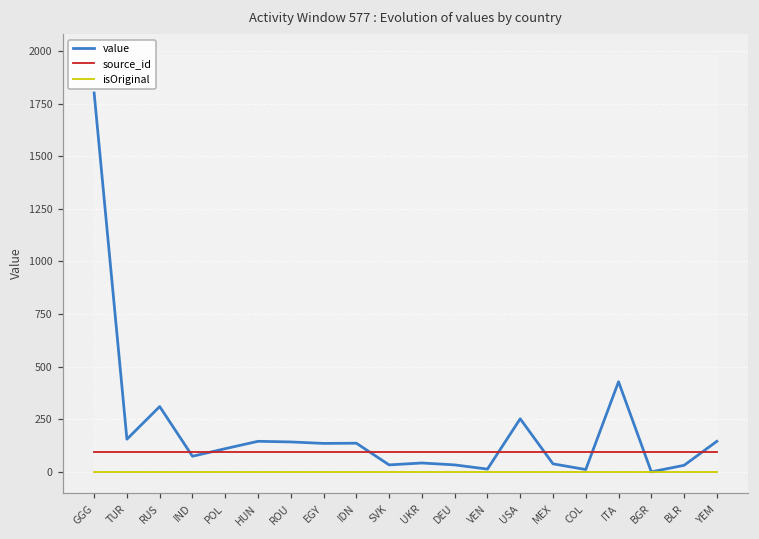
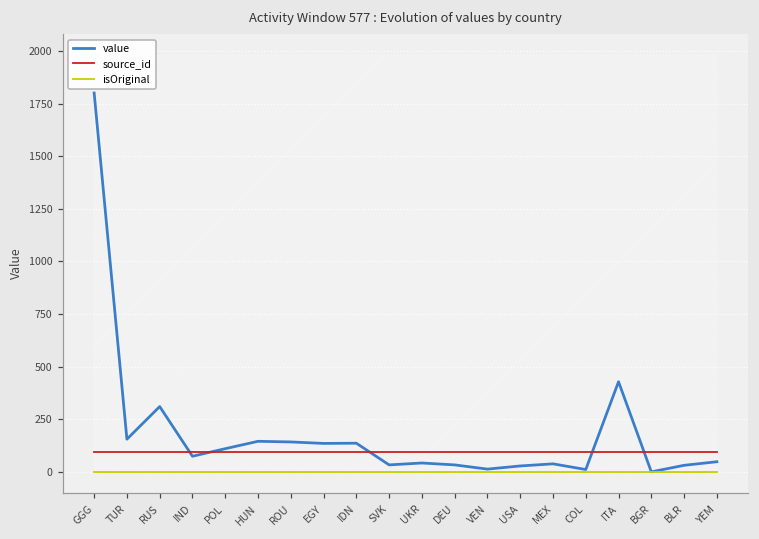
value, USA: 250 -> 30
value, YEM: 150 -> 50
